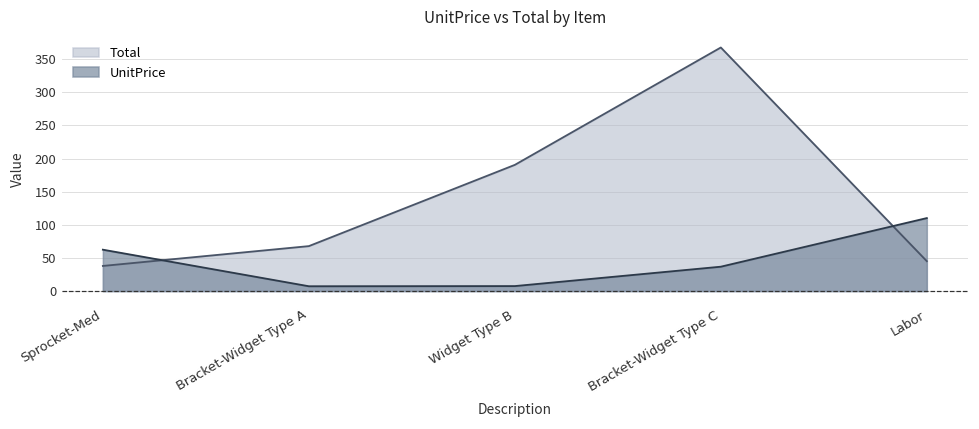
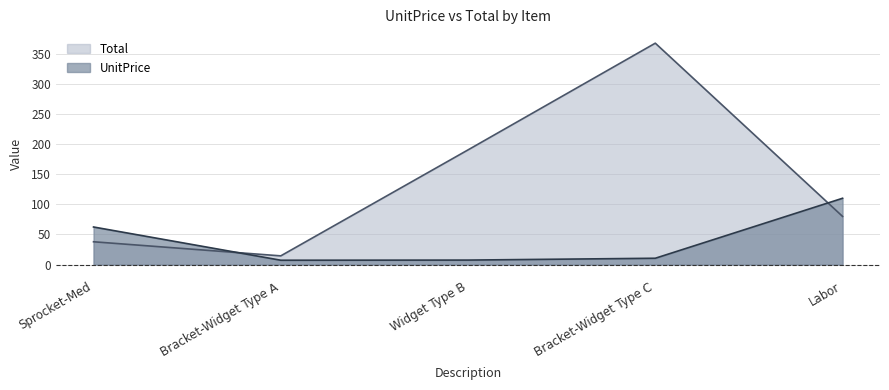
Total, Bracket-Widget Type A: 70 -> 10
UnitPrice, Bracket-Widget Type C: 40 -> 10
Total, Labor: 50 -> 80
